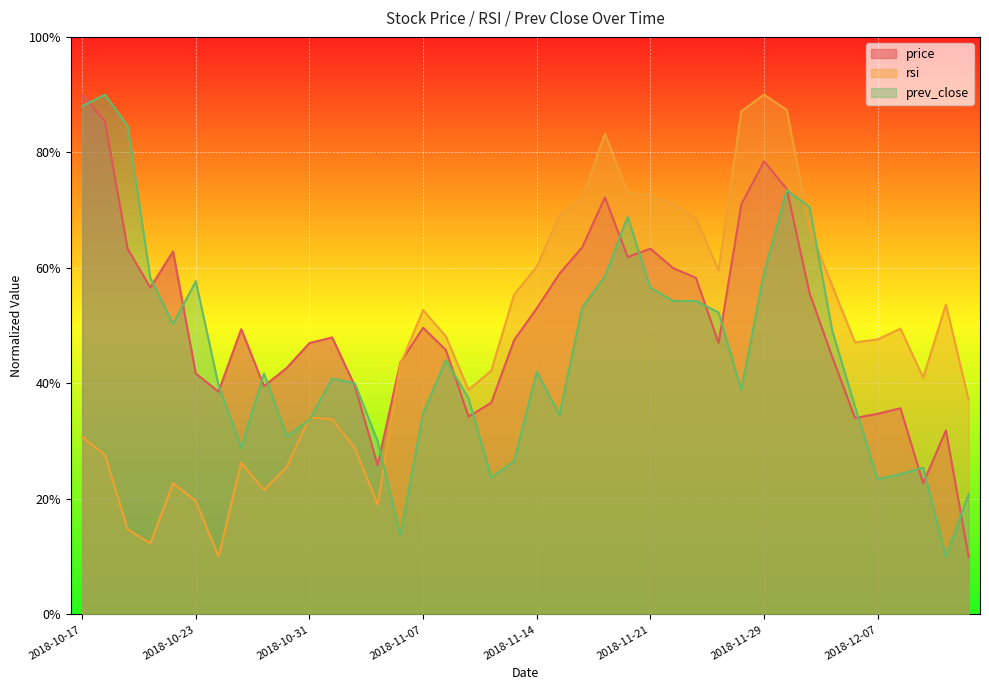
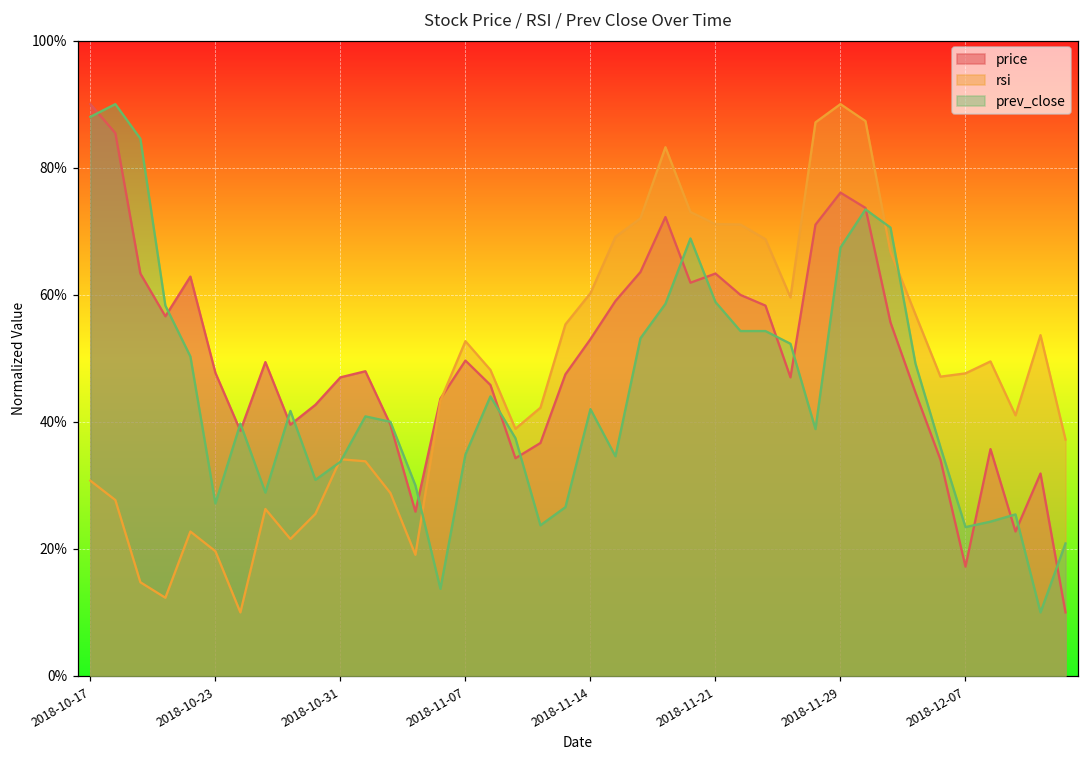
price, 2018-10-23: 42% -> 48%
prev_close, 2018-10-23: 58% -> 27%
rsi, 2018-11-21: 73% -> 71%
prev_close, 2018-11-21: 57% -> 59%
price, 2018-11-29: 78% -> 76%
prev_close, 2018-11-29: 59% -> 67%
price, 2018-12-07: 35% -> 17%
